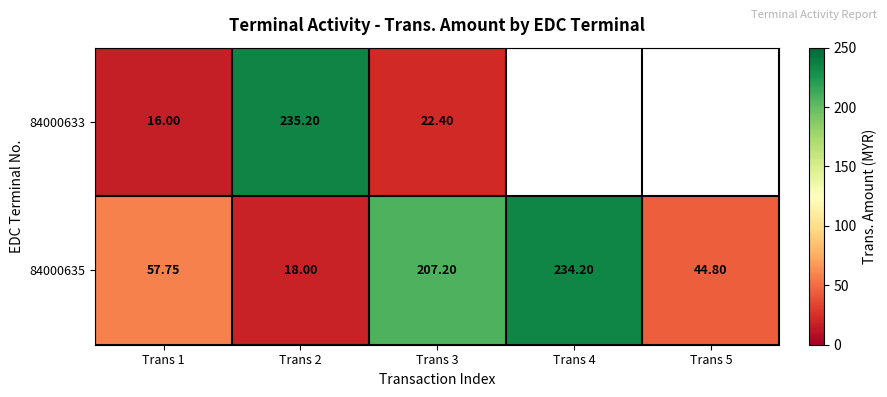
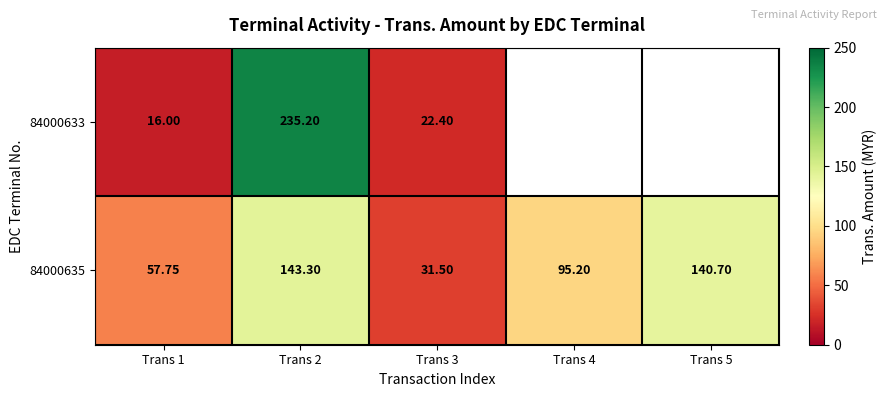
84000635, Trans 2: 18.00 -> 143.30
84000635, Trans 3: 207.20 -> 31.50
84000635, Trans 4: 234.20 -> 95.20
84000635, Trans 5: 44.80 -> 140.70
